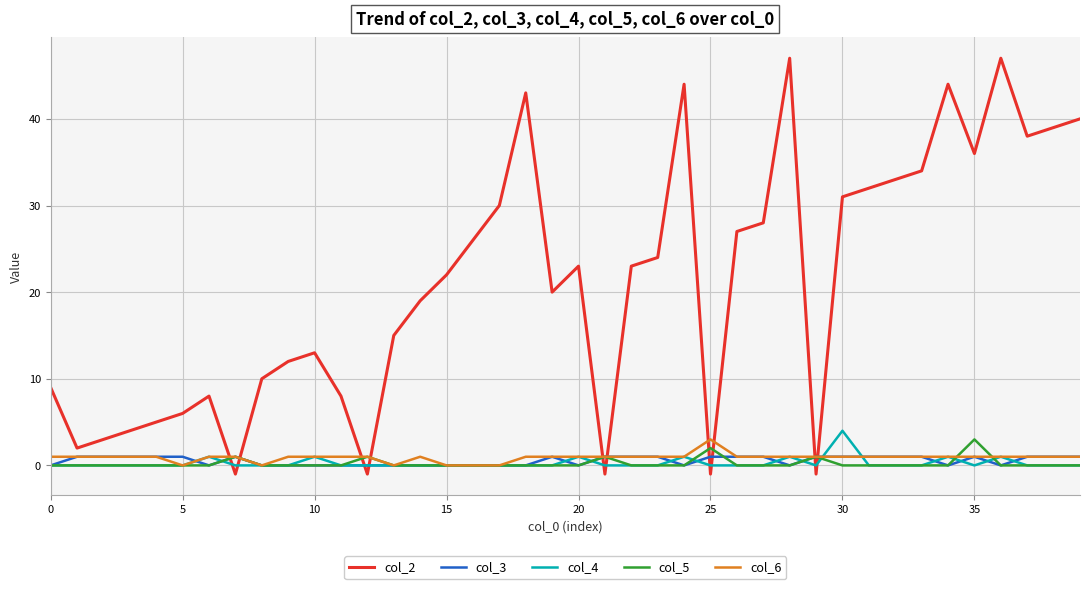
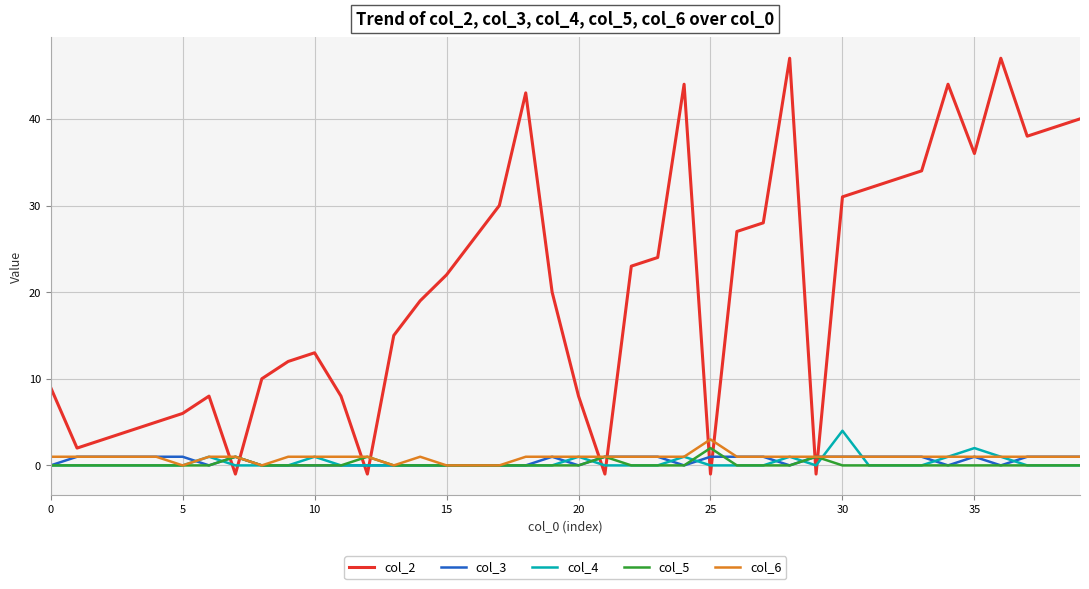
col_2, 20: 23 -> 8
col_4, 35: 0 -> 2
col_5, 35: 3 -> 0
